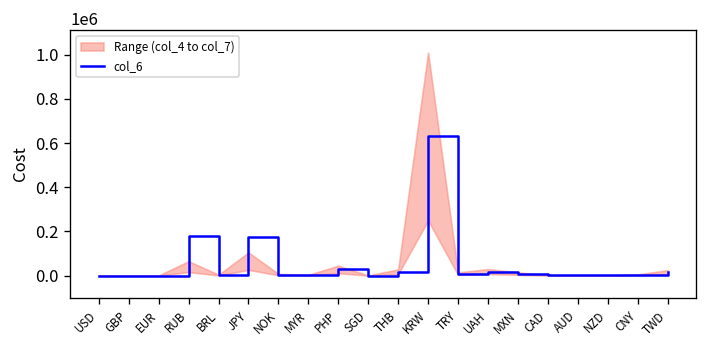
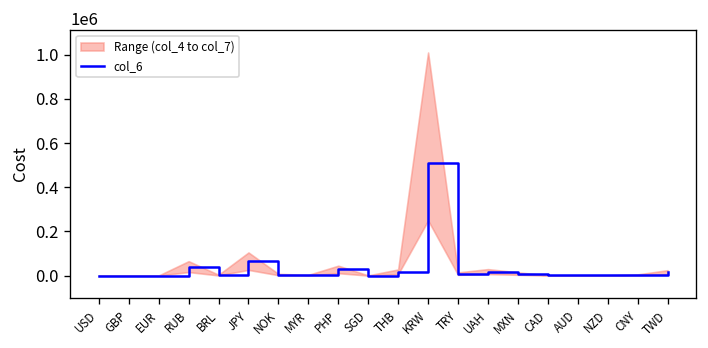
col_6, RUB: 180000 -> 40000
col_6, JPY: 170000 -> 70000
col_6, KRW: 630000 -> 510000
